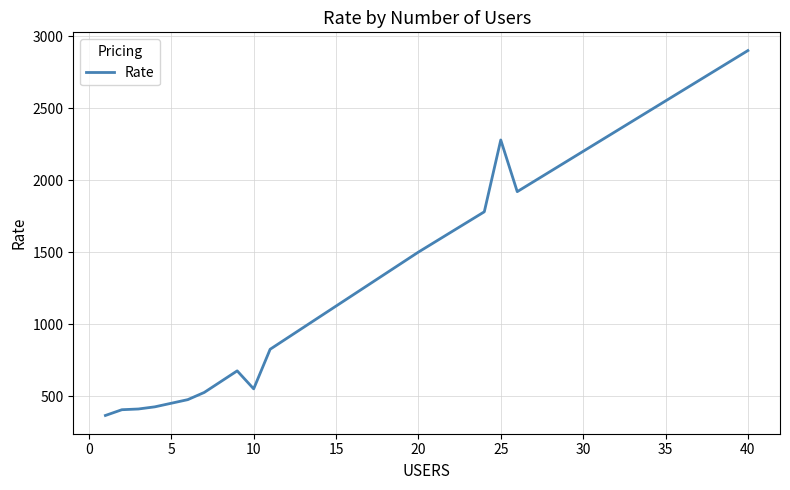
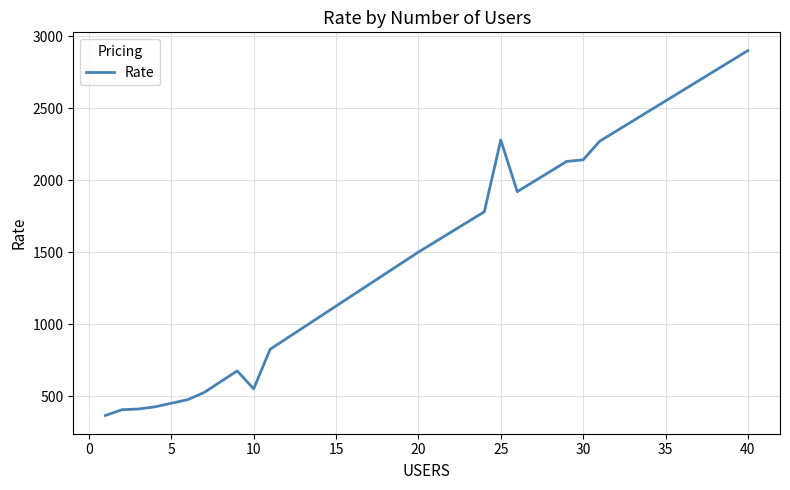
30: 2200 -> 2140
